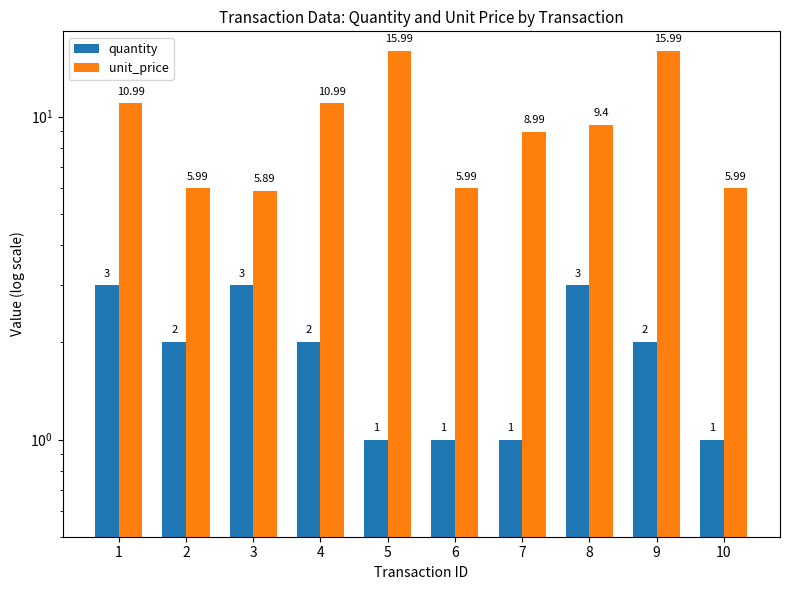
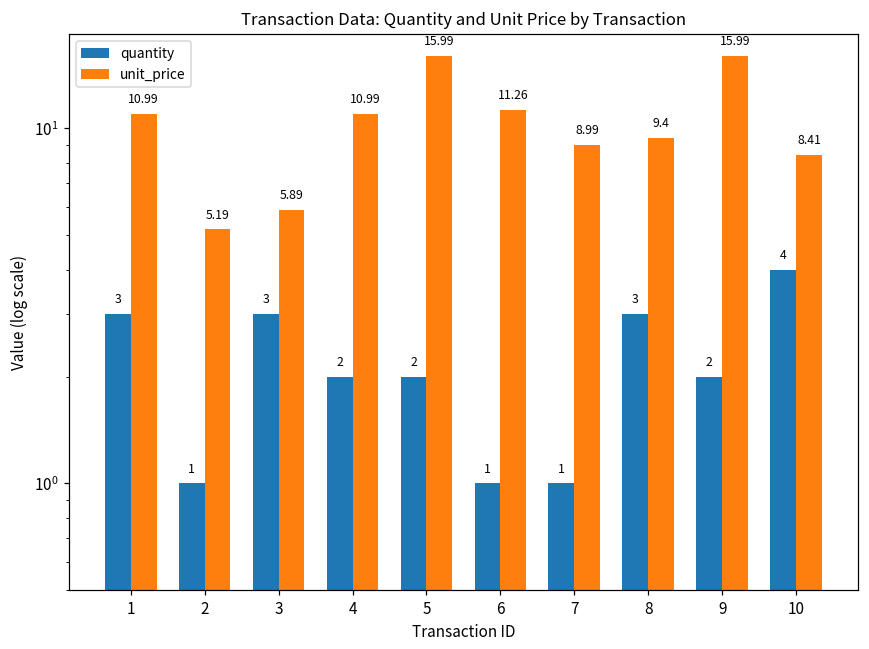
quantity, 2: 2 -> 1
unit_price, 2: 5.99 -> 5.19
quantity, 5: 1 -> 2
unit_price, 6: 5.99 -> 11.26
quantity, 10: 1 -> 4
unit_price, 10: 5.99 -> 8.41
